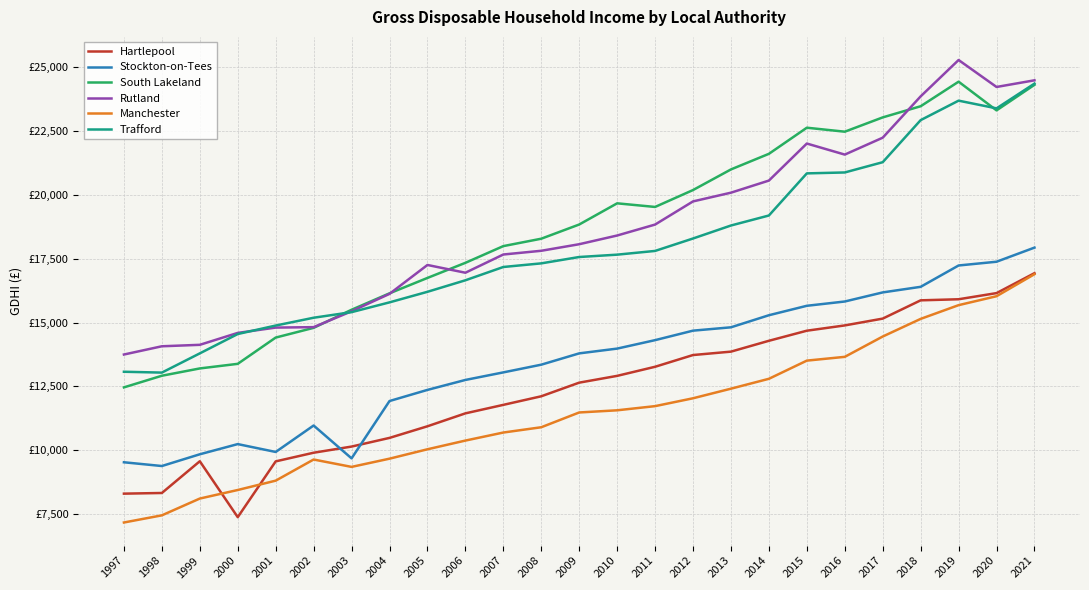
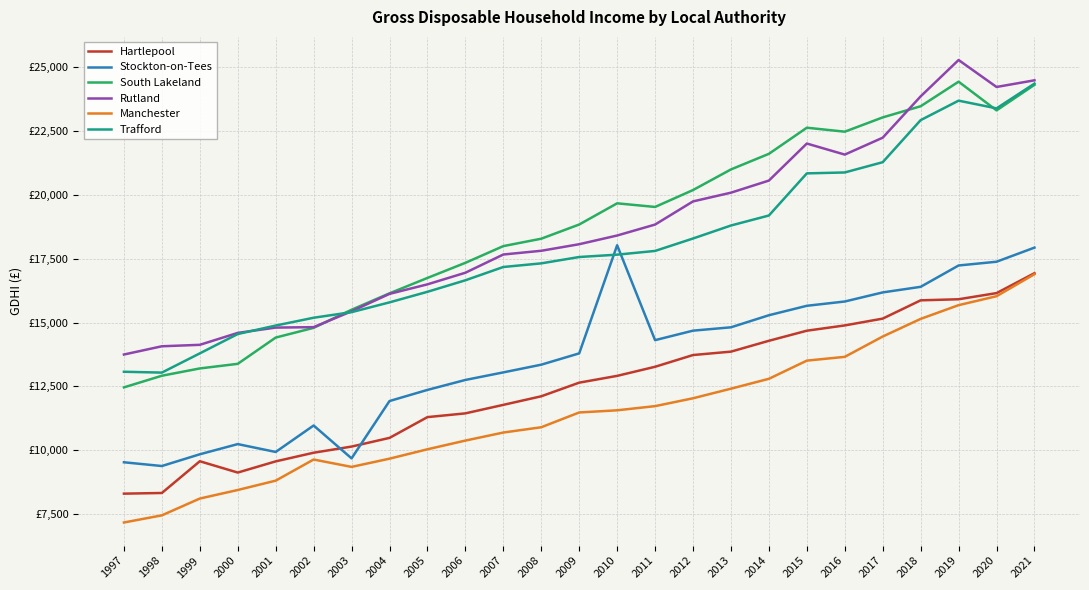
Hartlepool, 2000: £7,400 -> £9,100
Hartlepool, 2005: £10,900 -> £11,300
Rutland, 2005: £17,300 -> £16,500
Stockton-on-Tees, 2010: £14,000 -> £18,000
